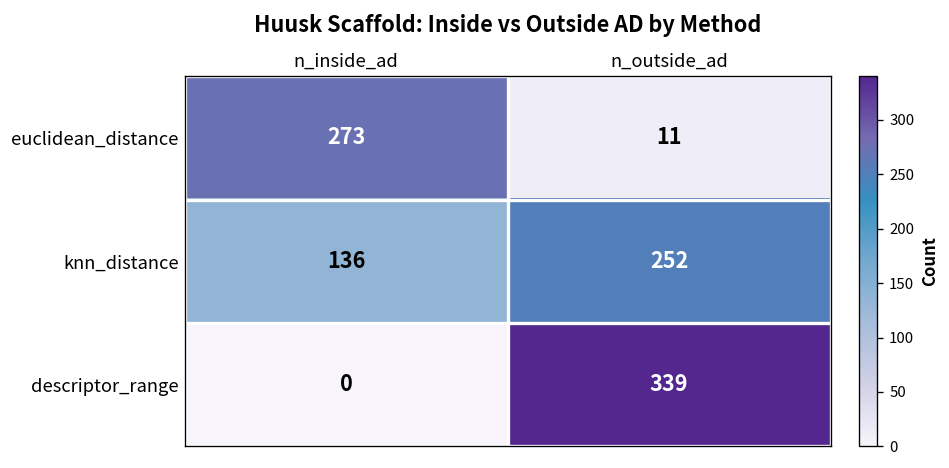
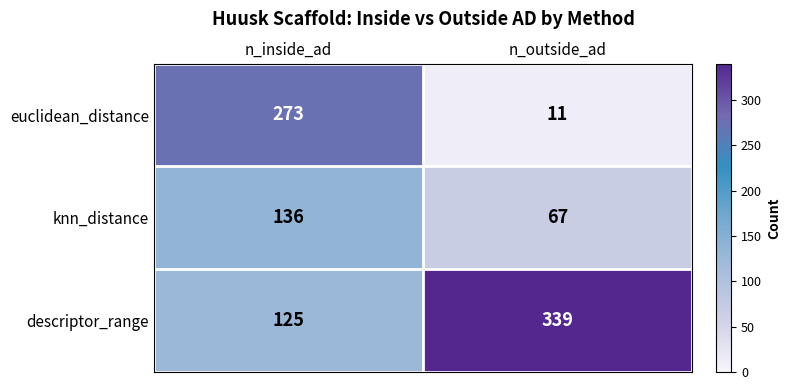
knn_distance, n_outside_ad: 252 -> 67
descriptor_range, n_inside_ad: 0 -> 125
